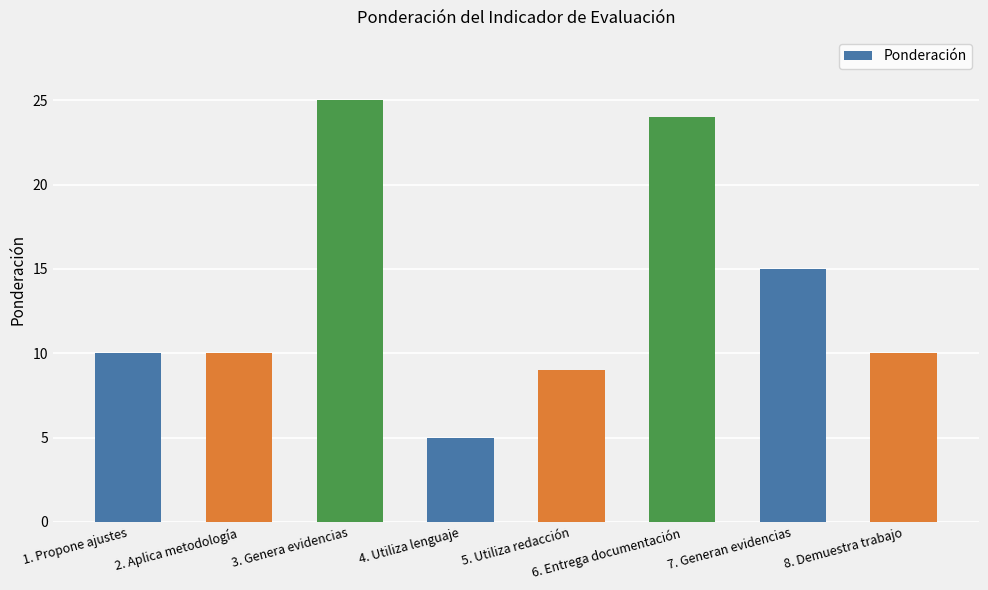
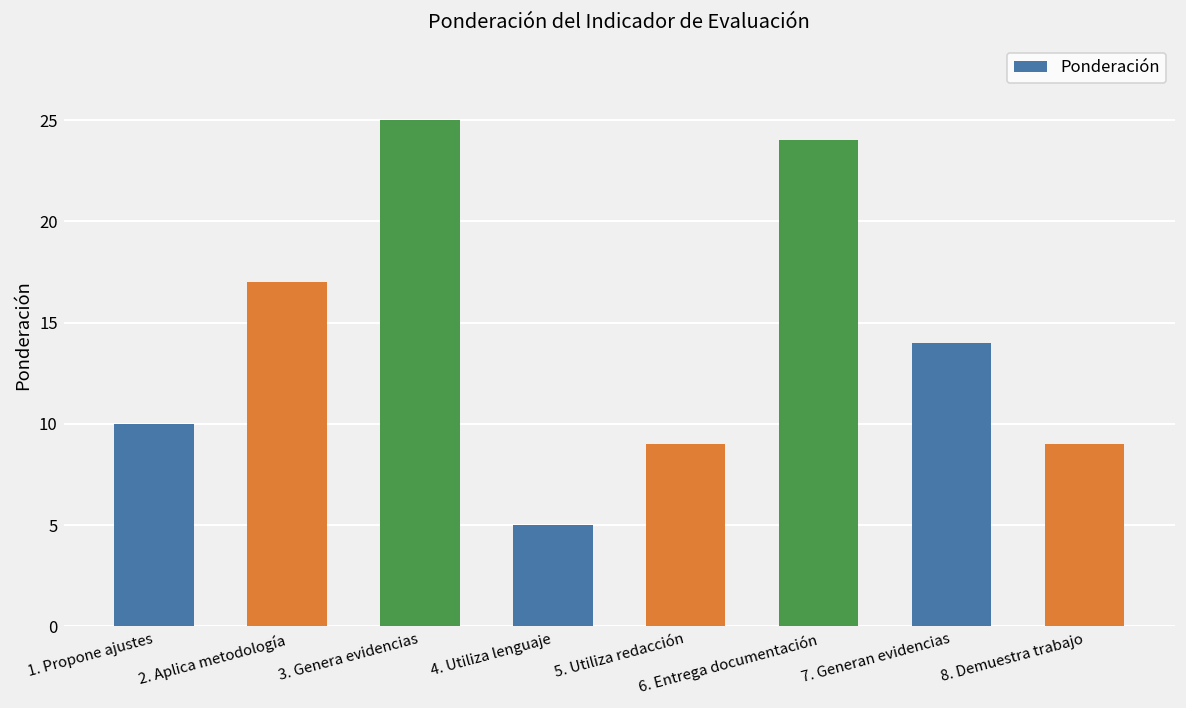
2. Aplica metodología: 10 -> 17
7. Generan evidencias: 15 -> 14
8. Demuestra trabajo: 10 -> 9
